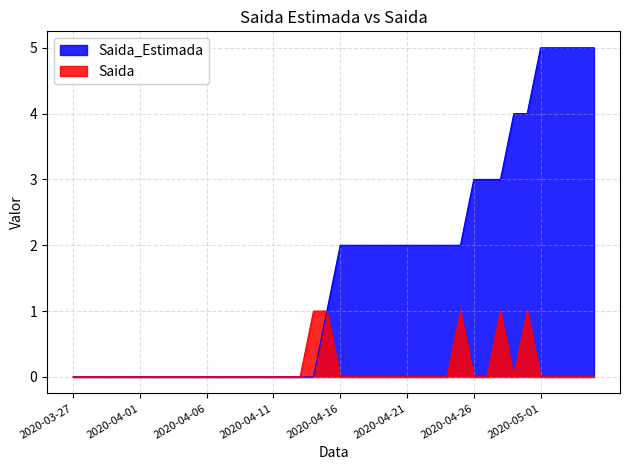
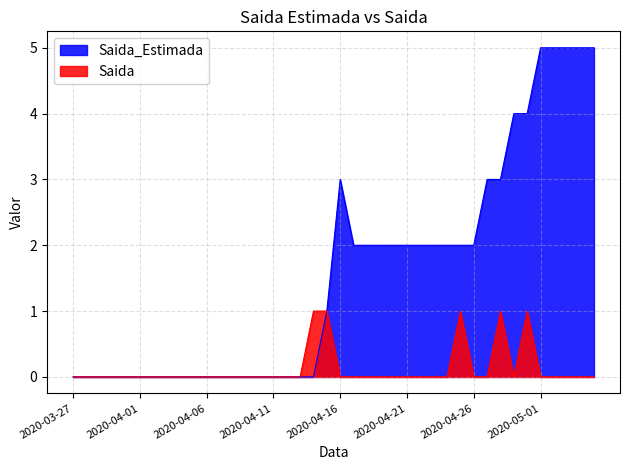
Saida_Estimada, 2020-04-16: 2 -> 3
Saida_Estimada, 2020-04-26: 3 -> 2
